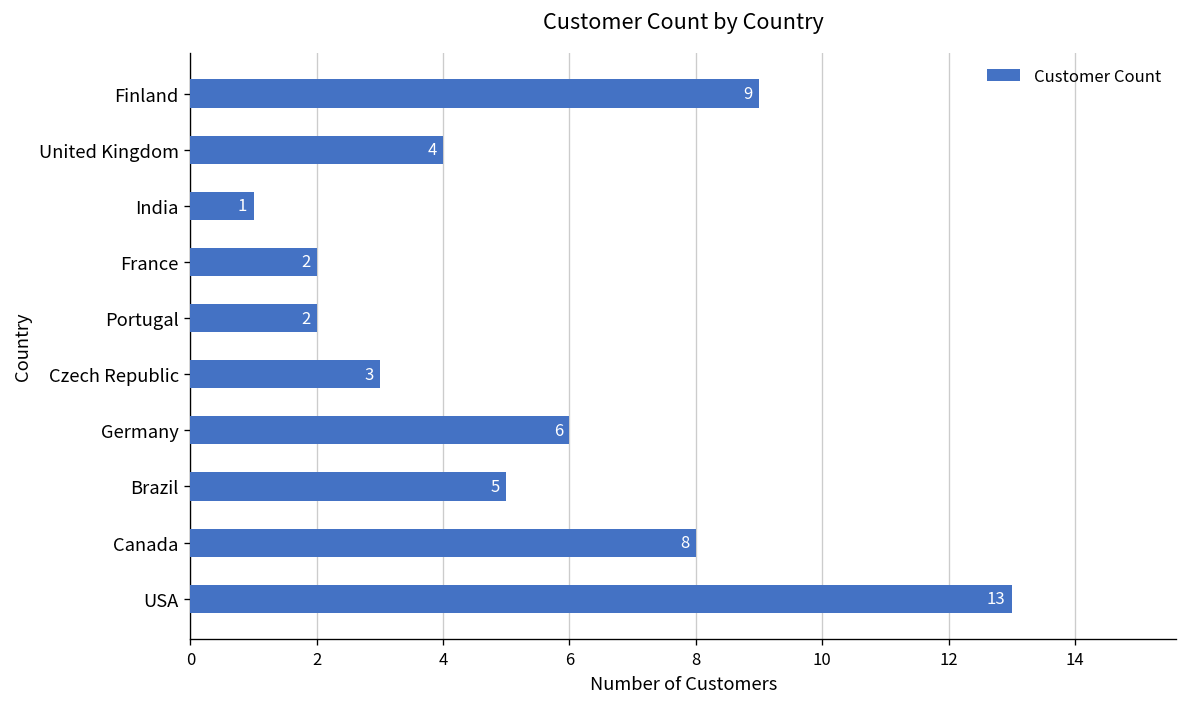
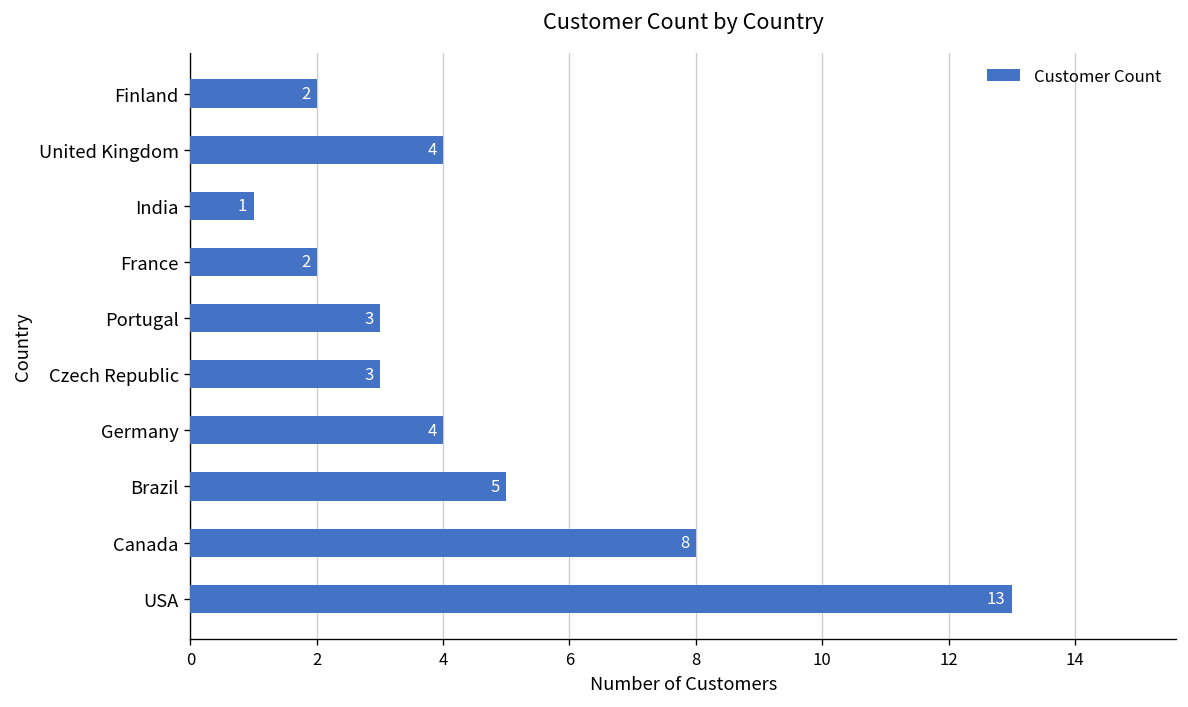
Finland: 9 -> 2
Portugal: 2 -> 3
Germany: 6 -> 4
